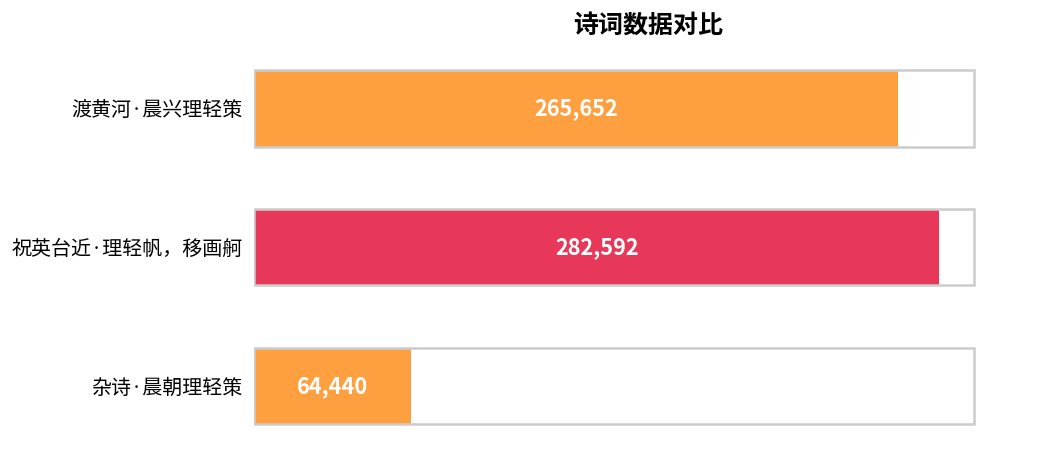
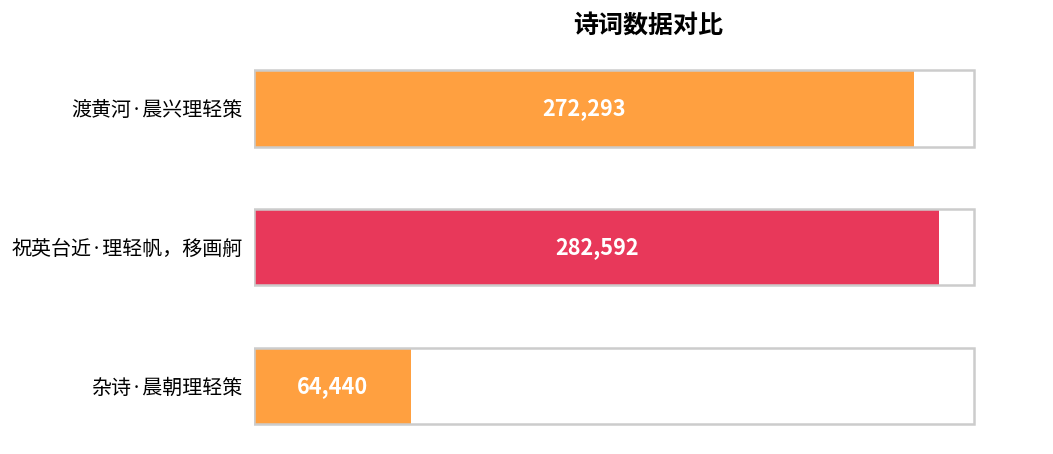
渡黄河·晨兴理轻策: 265,652 -> 272,293
